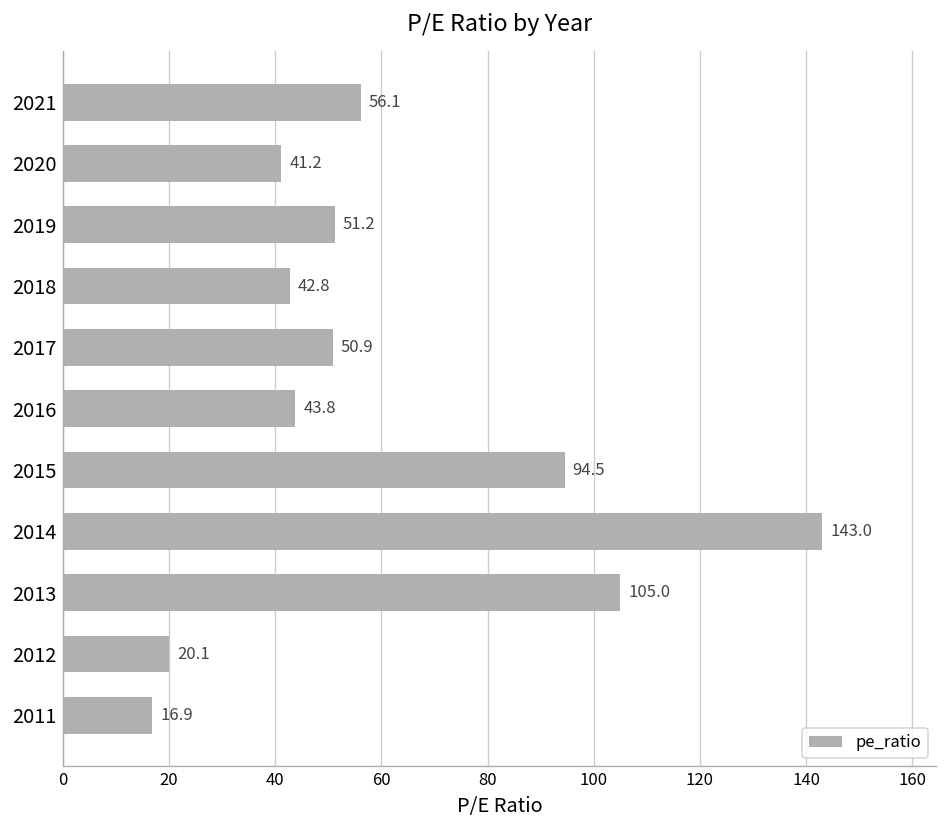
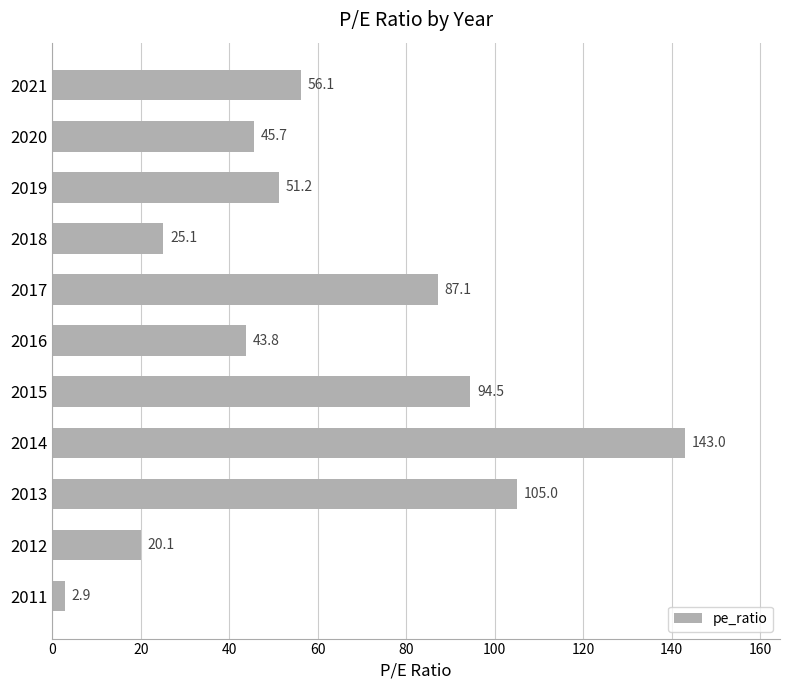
2020: 41.2 -> 45.7
2018: 42.8 -> 25.1
2017: 50.9 -> 87.1
2011: 16.9 -> 2.9
